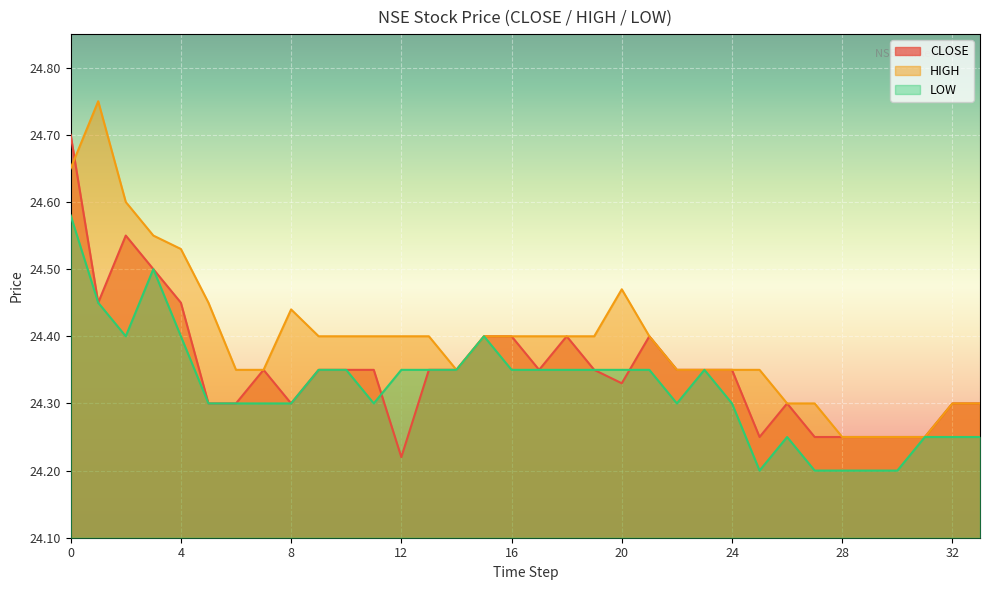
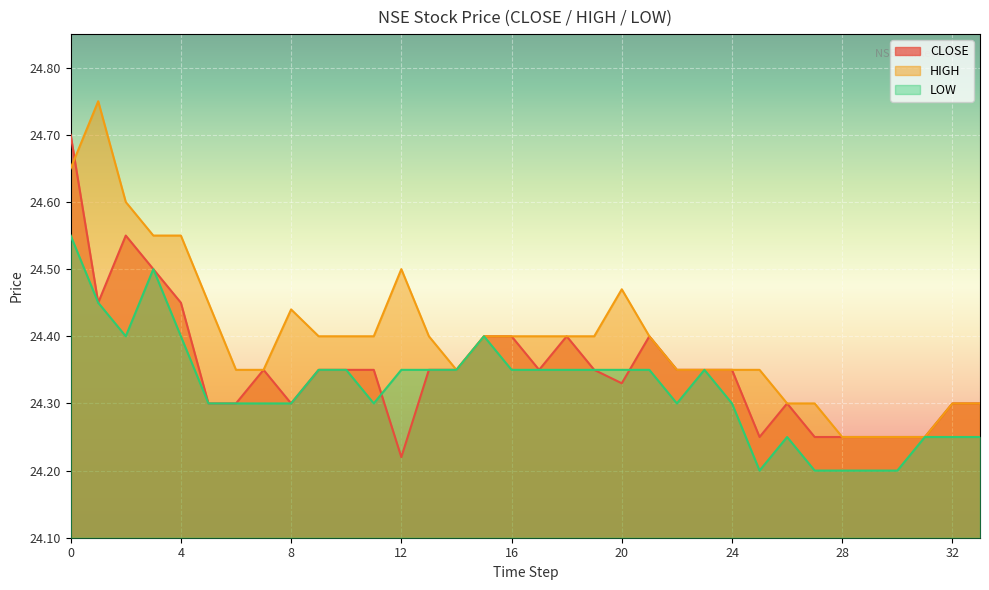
LOW, 0: 24.58 -> 24.55
HIGH, 4: 24.53 -> 24.55
HIGH, 12: 24.4 -> 24.5
